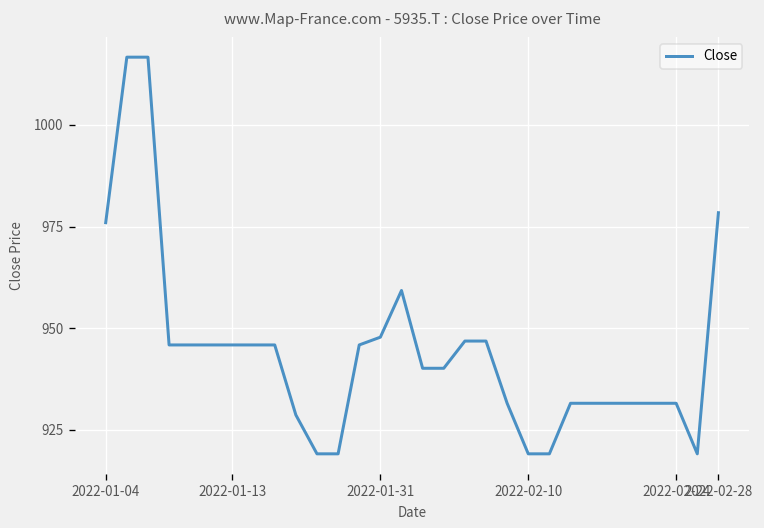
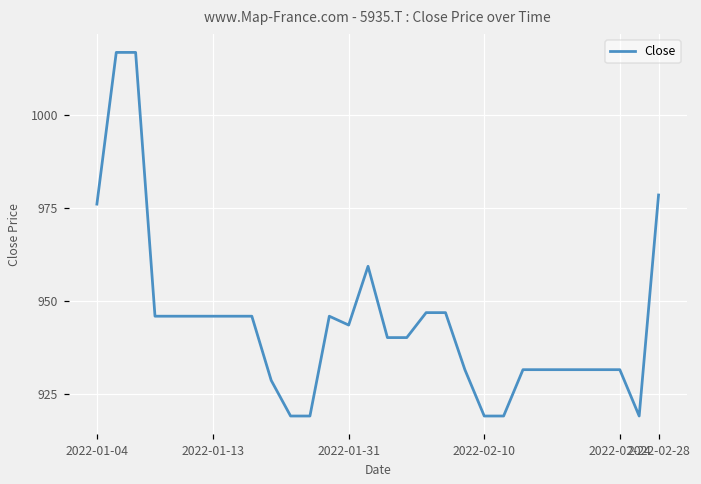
2022-01-31: 948 -> 943
